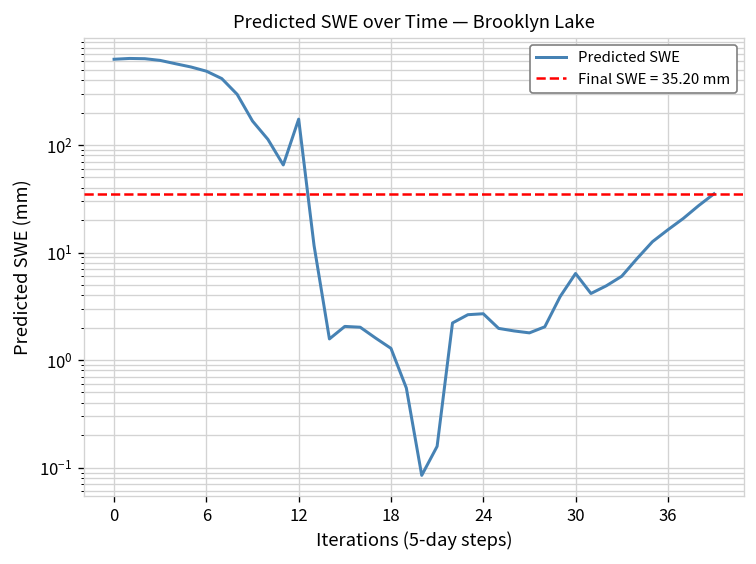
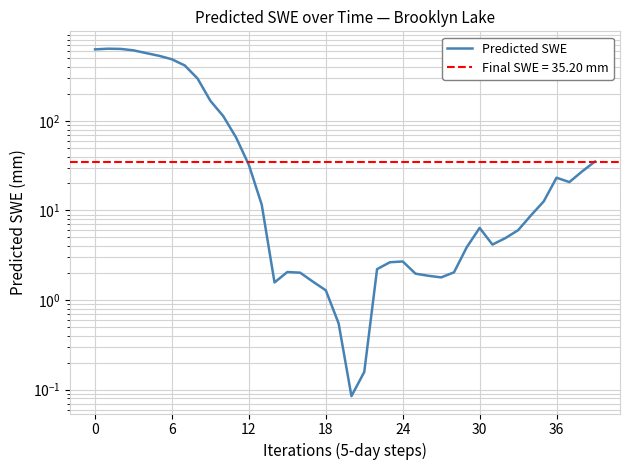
12: 170 -> 32
36: 16 -> 23
